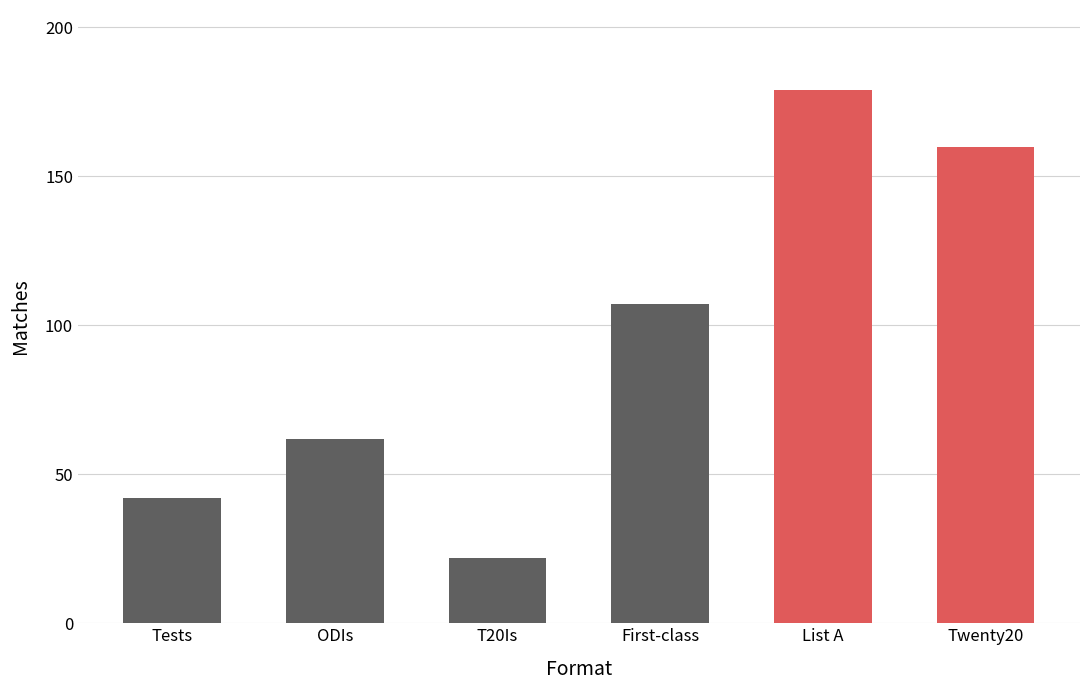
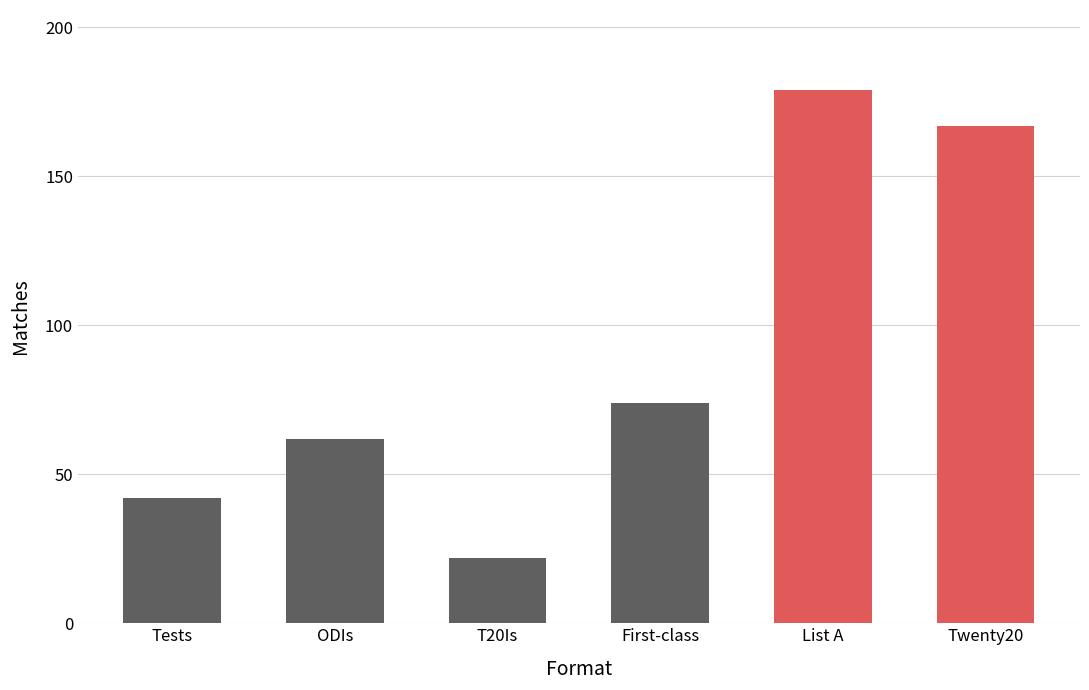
First-class: 107 -> 74
Twenty20: 160 -> 167
